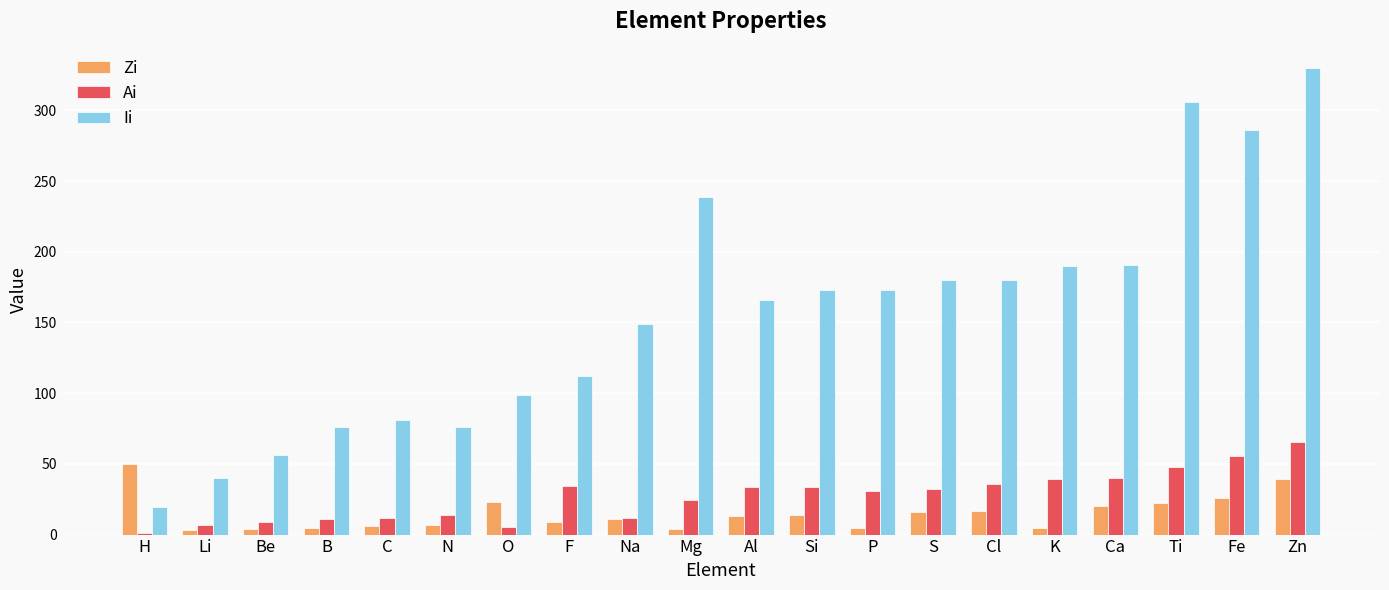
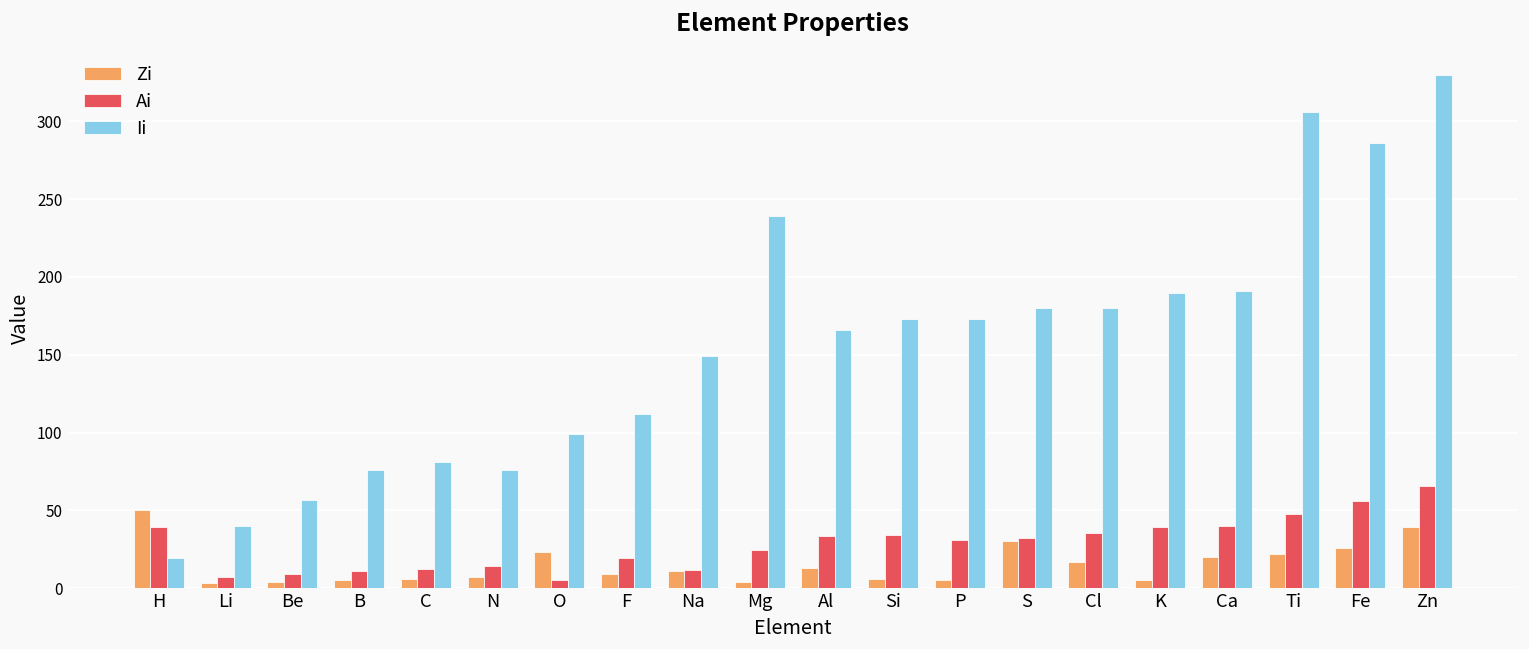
Ai, H: 1 -> 39
Ai, F: 34 -> 19
Zi, Si: 14 -> 6
Zi, S: 16 -> 30
